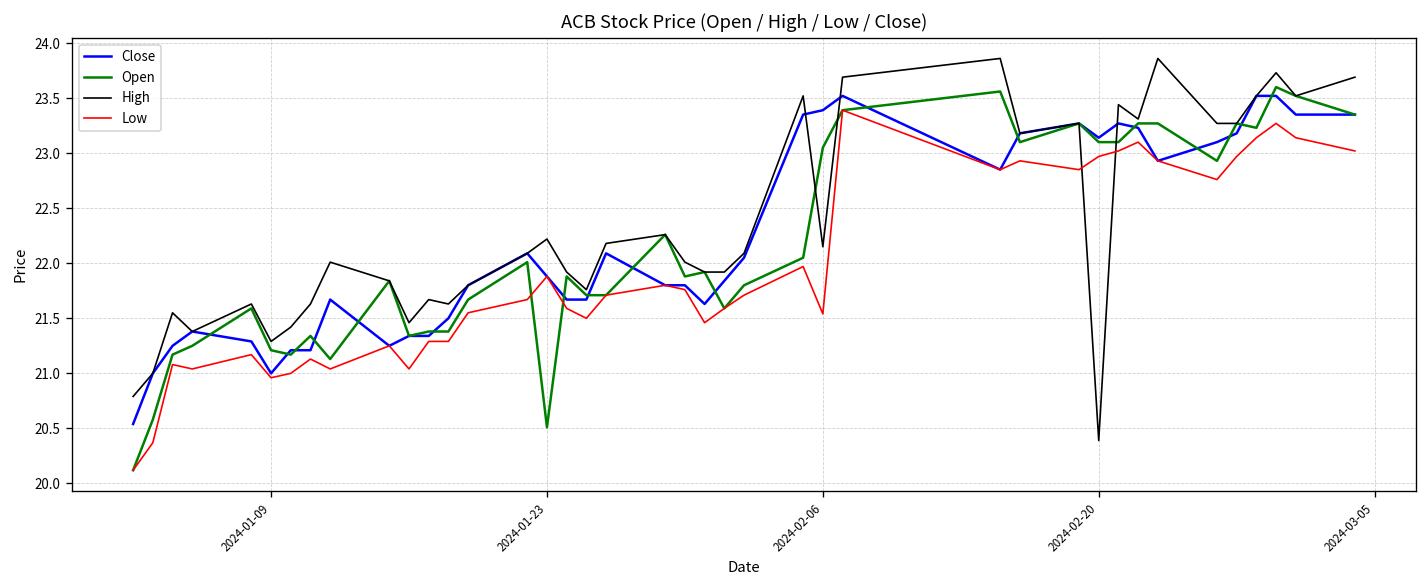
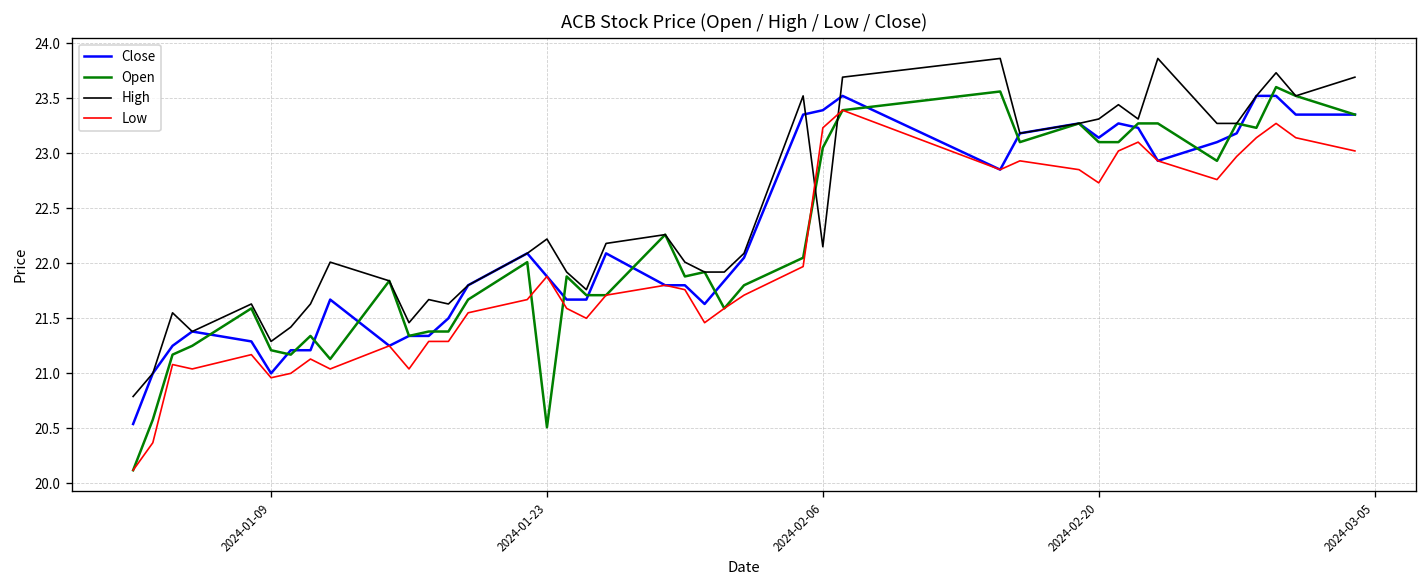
Low, 2024-02-06: 21.5 -> 23.2
High, 2024-02-20: 20.4 -> 23.3
Low, 2024-02-20: 23.0 -> 22.7
